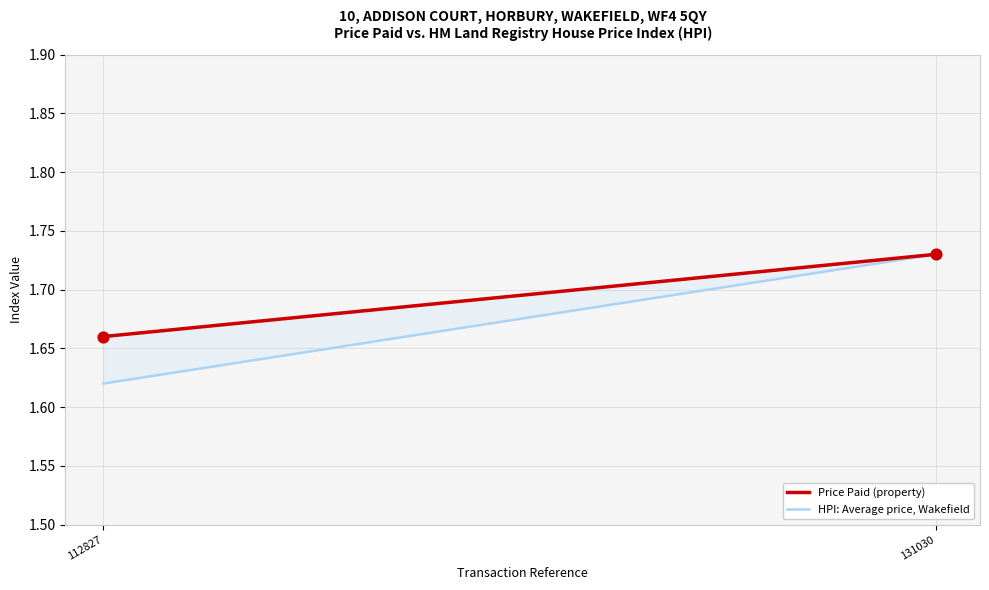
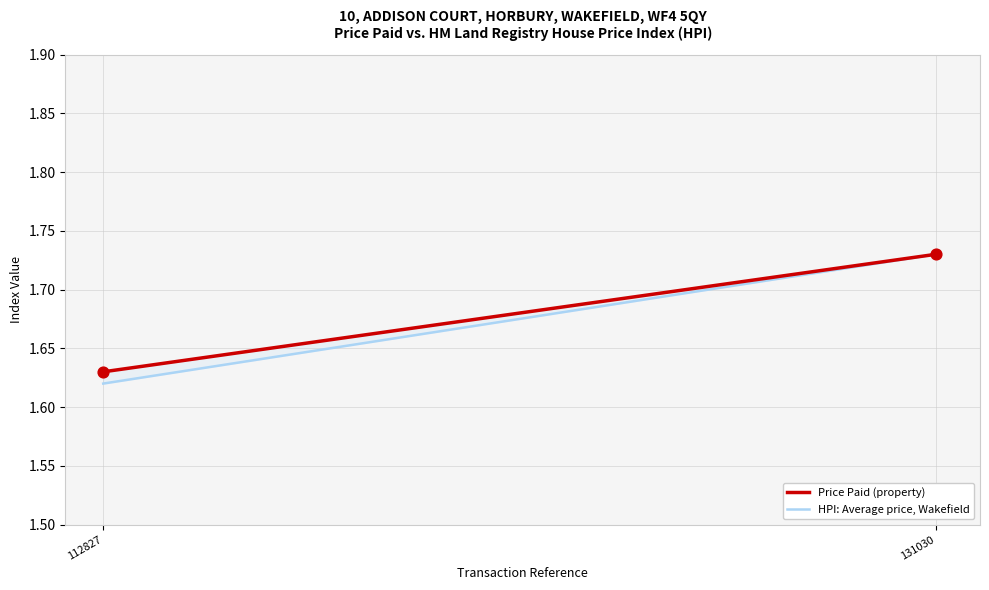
Price Paid (property), 112827: 1.66 -> 1.63
